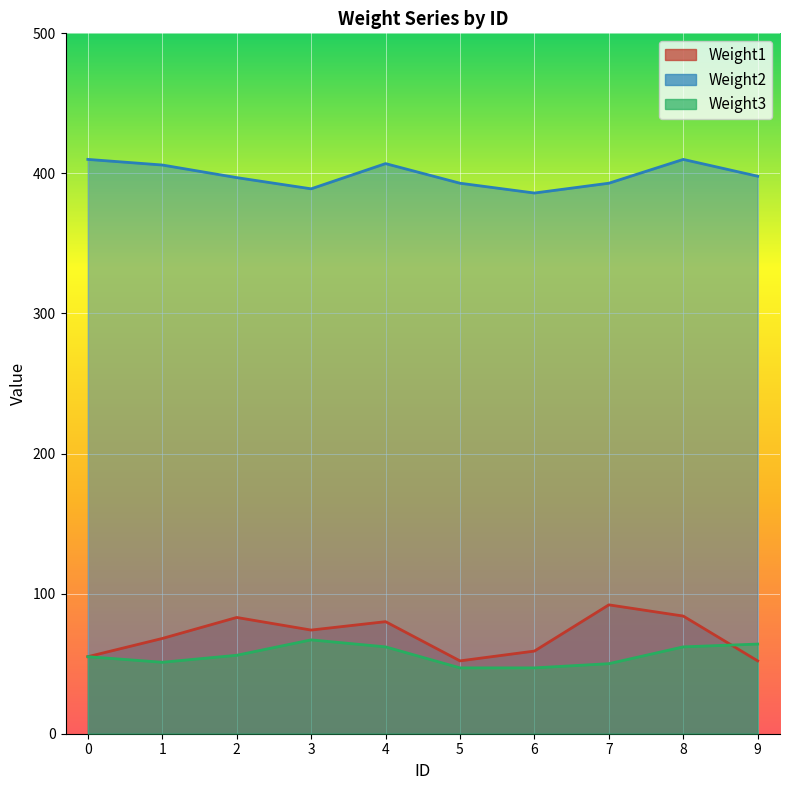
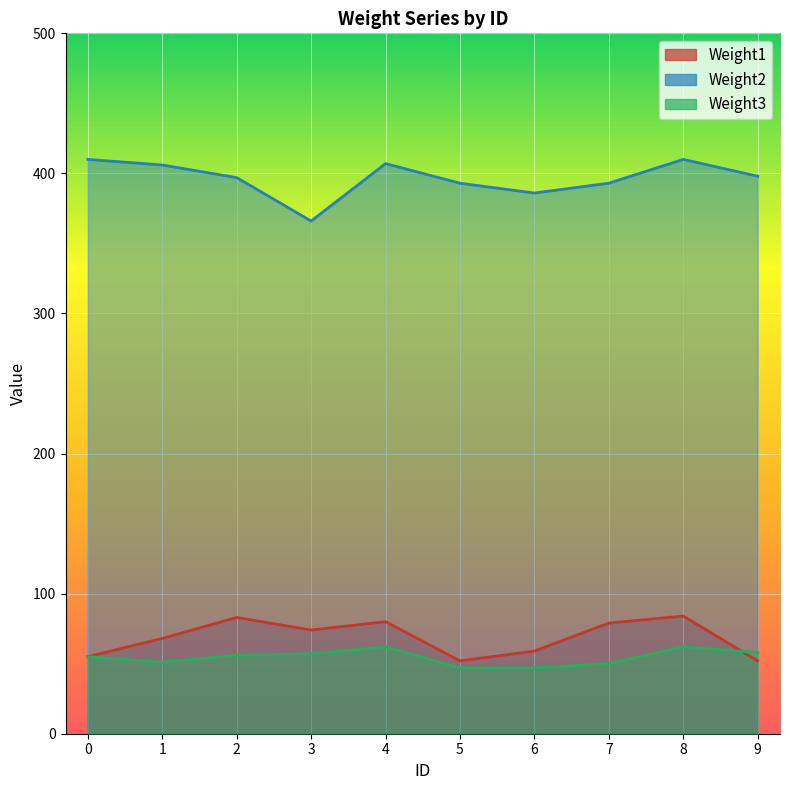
Weight2, 3: 389 -> 366
Weight3, 3: 67 -> 57
Weight1, 7: 92 -> 79
Weight3, 9: 64 -> 58
